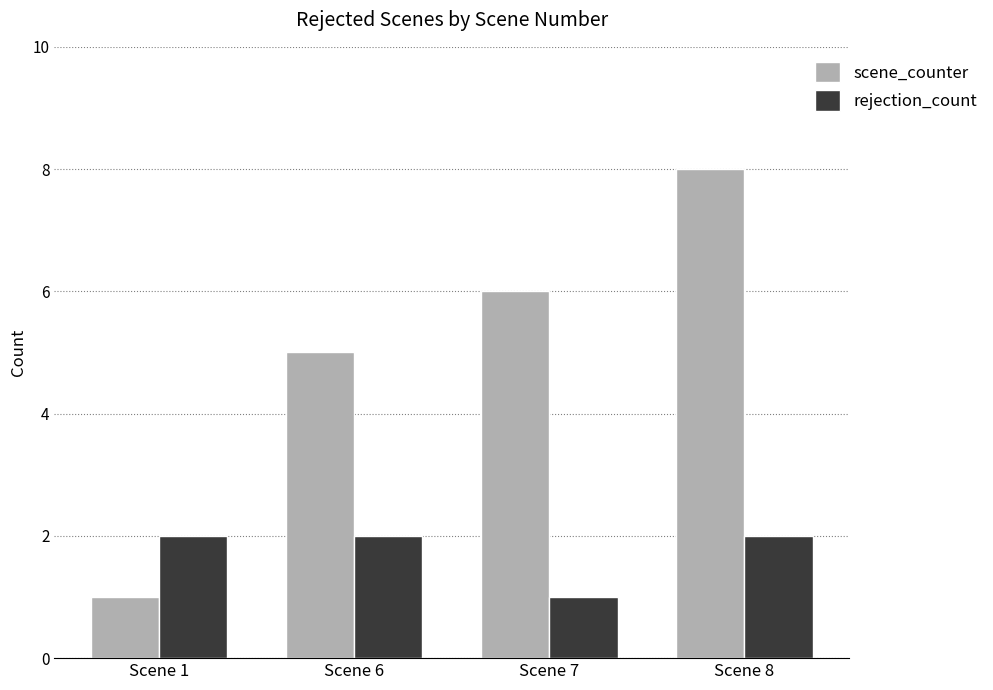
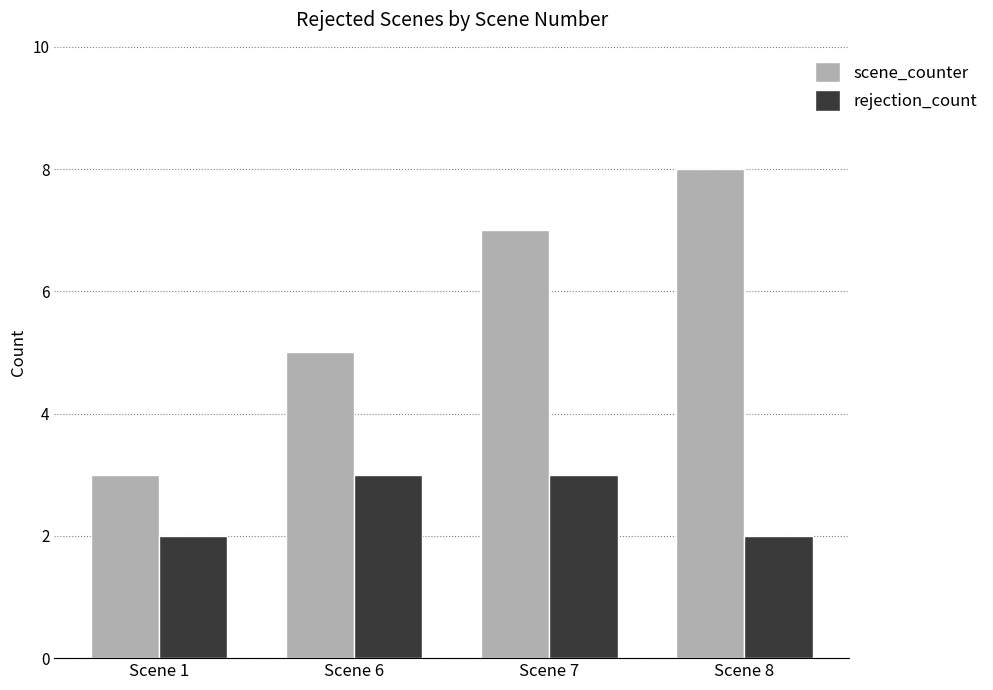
scene_counter, Scene 1: 1 -> 3
rejection_count, Scene 6: 2 -> 3
scene_counter, Scene 7: 6 -> 7
rejection_count, Scene 7: 1 -> 3
